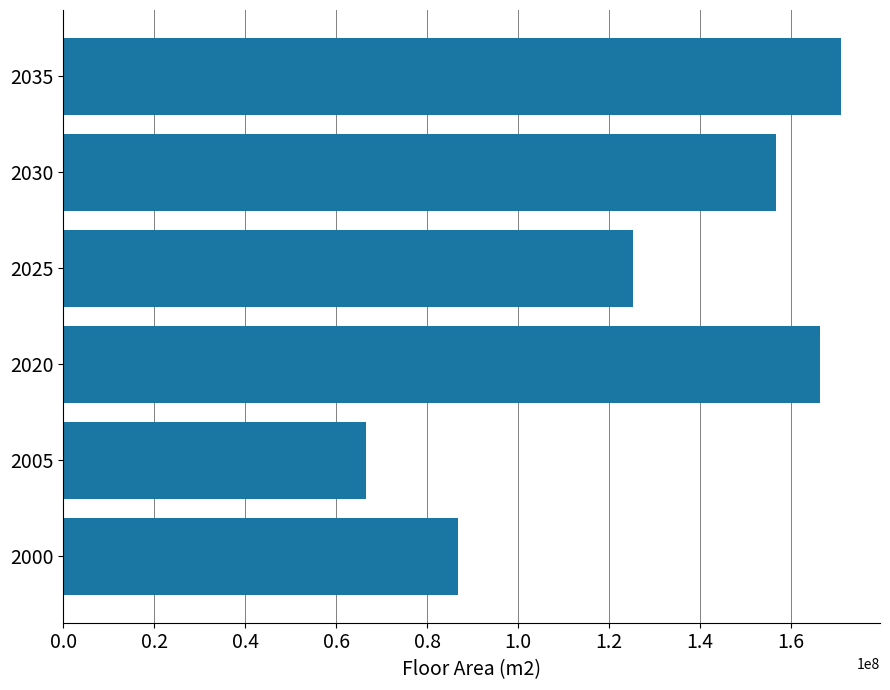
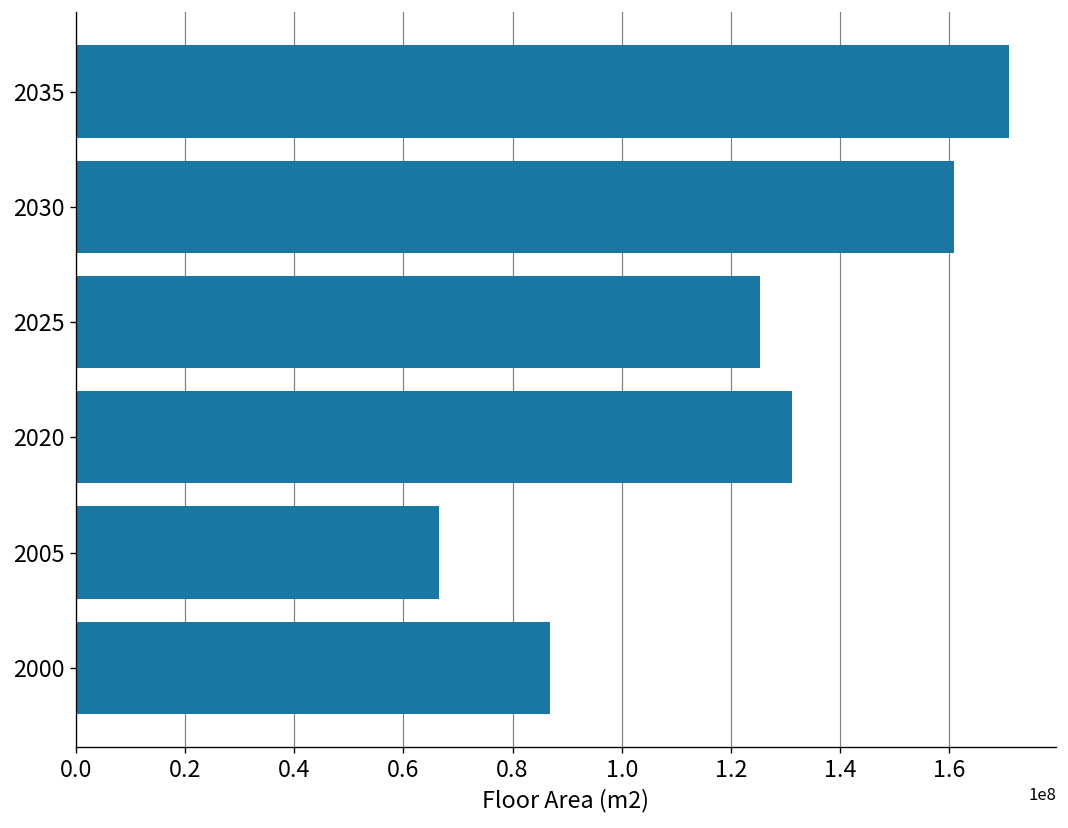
2030: 157000000 -> 161000000
2020: 166000000 -> 131000000
